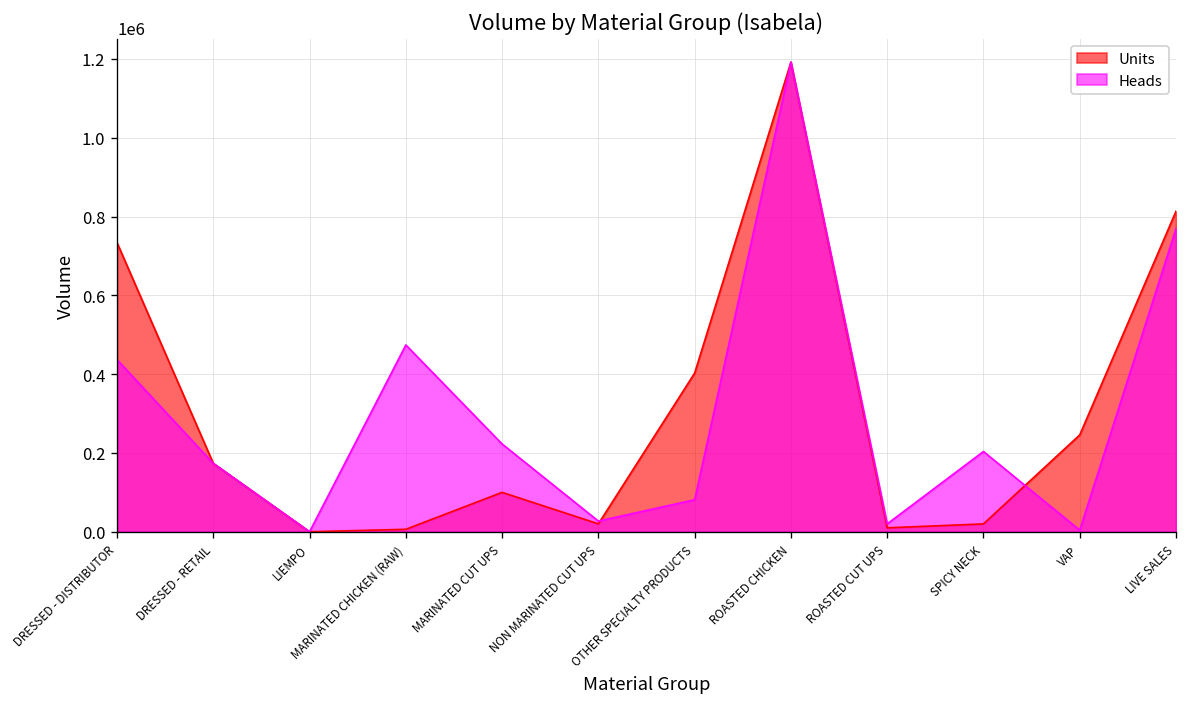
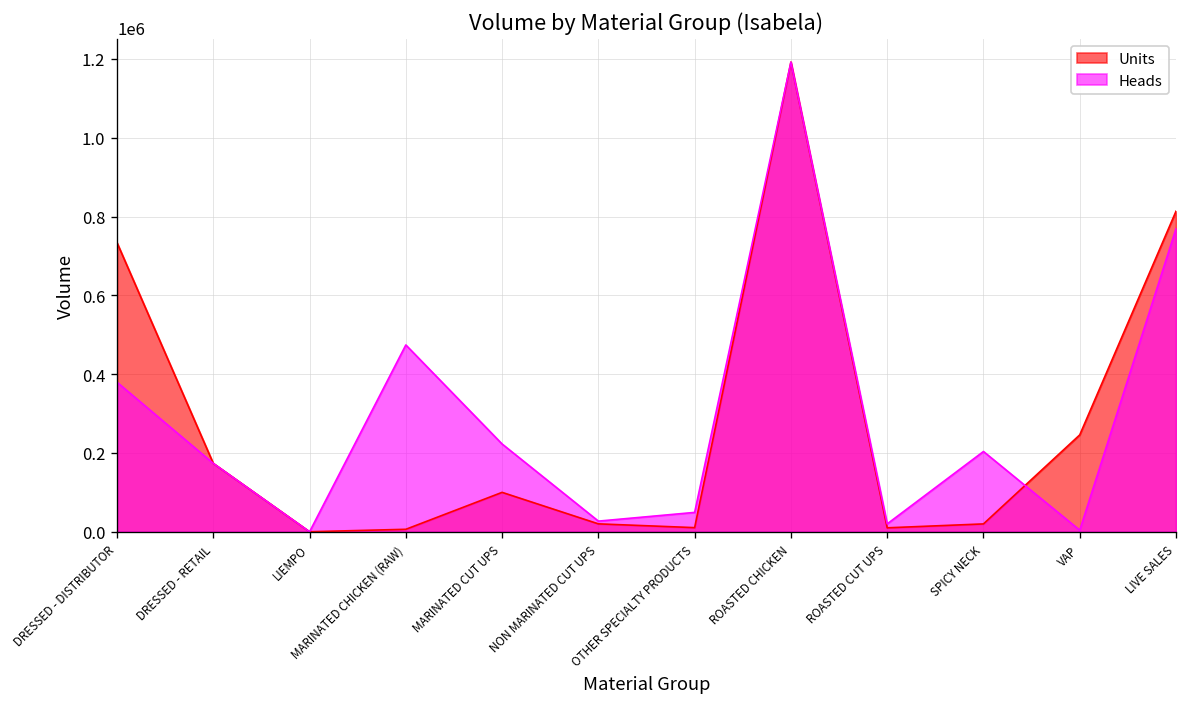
Heads, DRESSED - DISTRIBUTOR: 440000 -> 380000
Units, OTHER SPECIALTY PRODUCTS: 400000 -> 10000
Heads, OTHER SPECIALTY PRODUCTS: 80000 -> 50000
